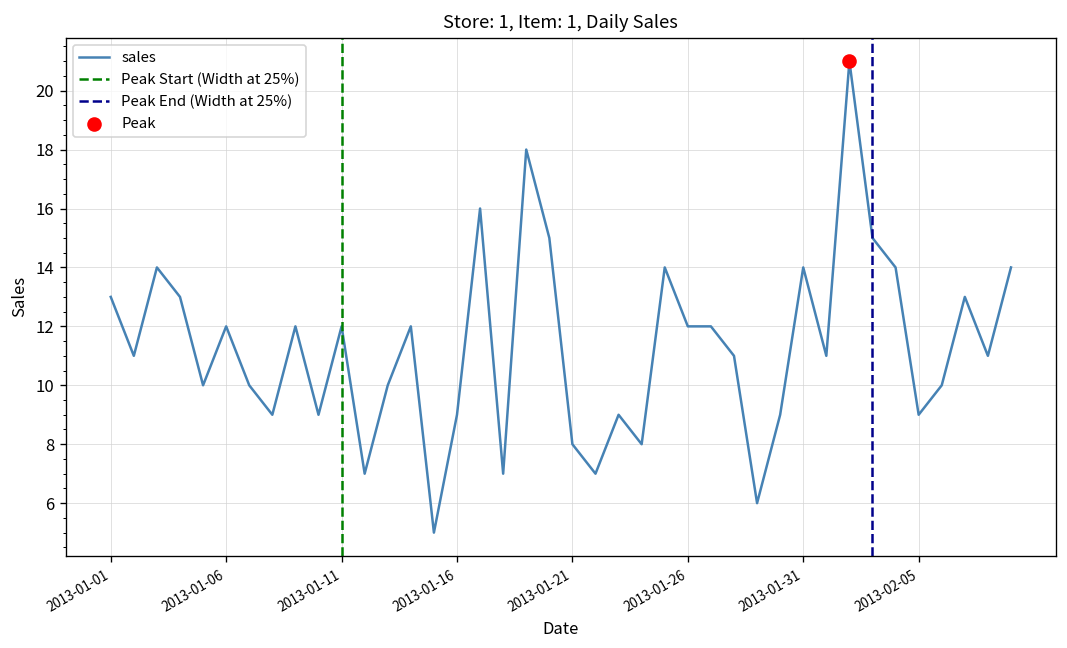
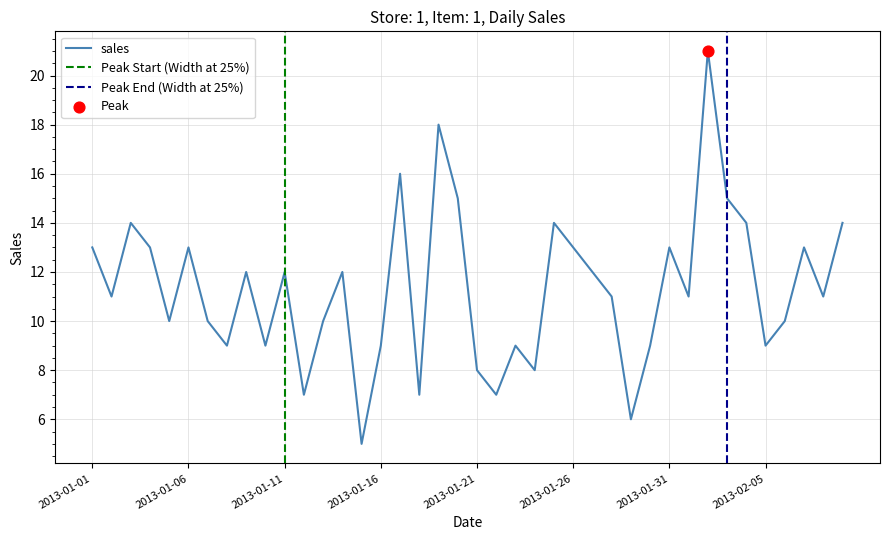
sales, 2013-01-06: 12 -> 13
sales, 2013-01-26: 12 -> 13
sales, 2013-01-31: 14 -> 13
